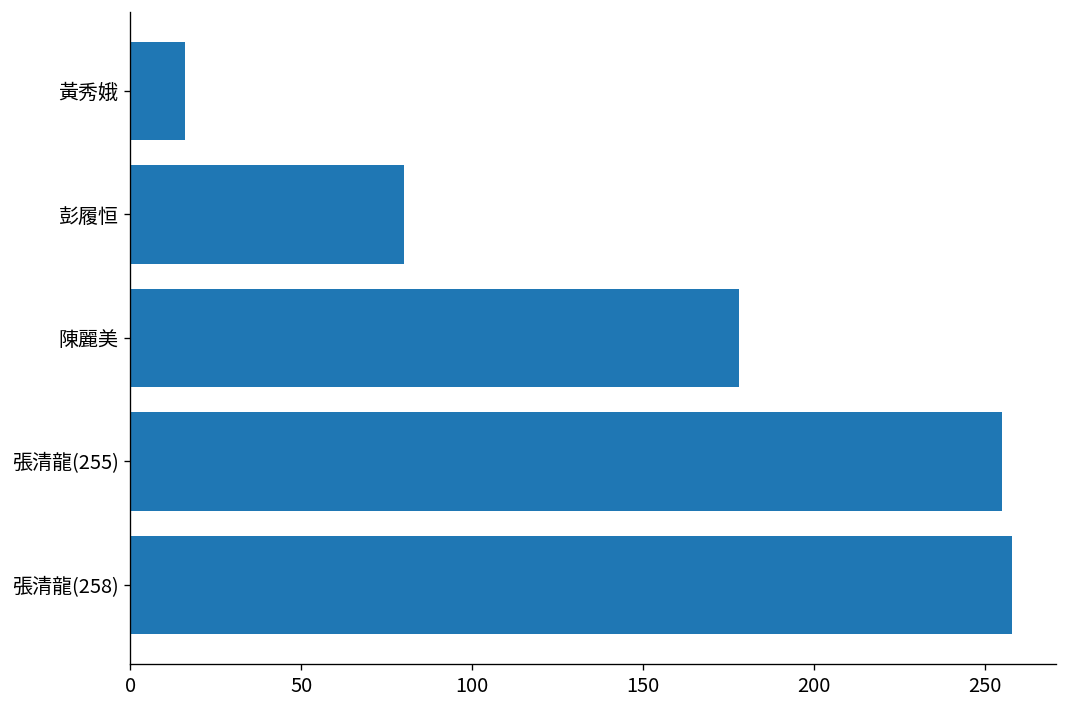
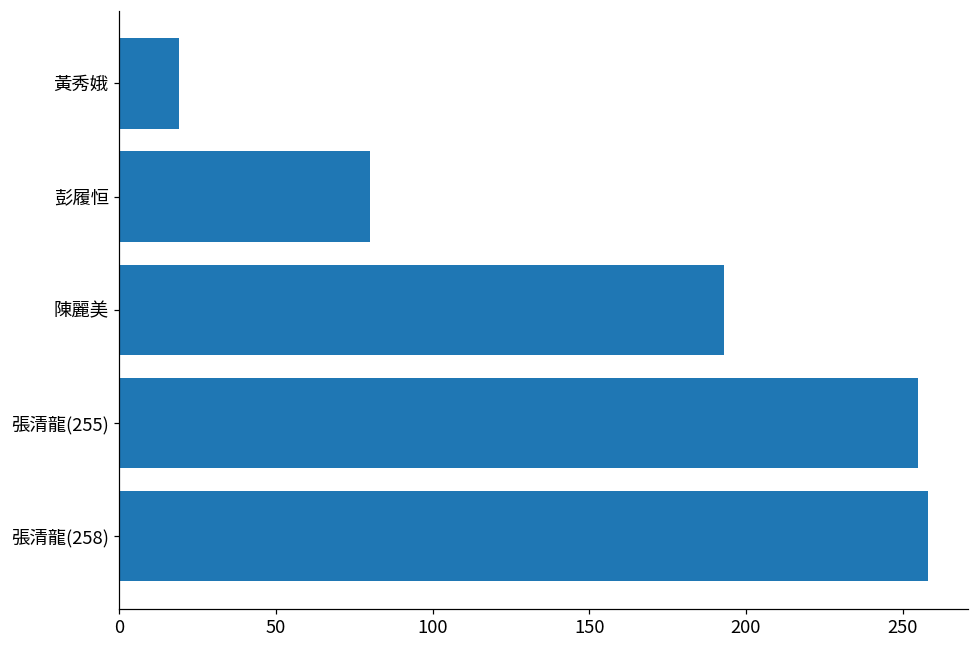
黃秀娥: 16 -> 19
陳麗美: 178 -> 193
